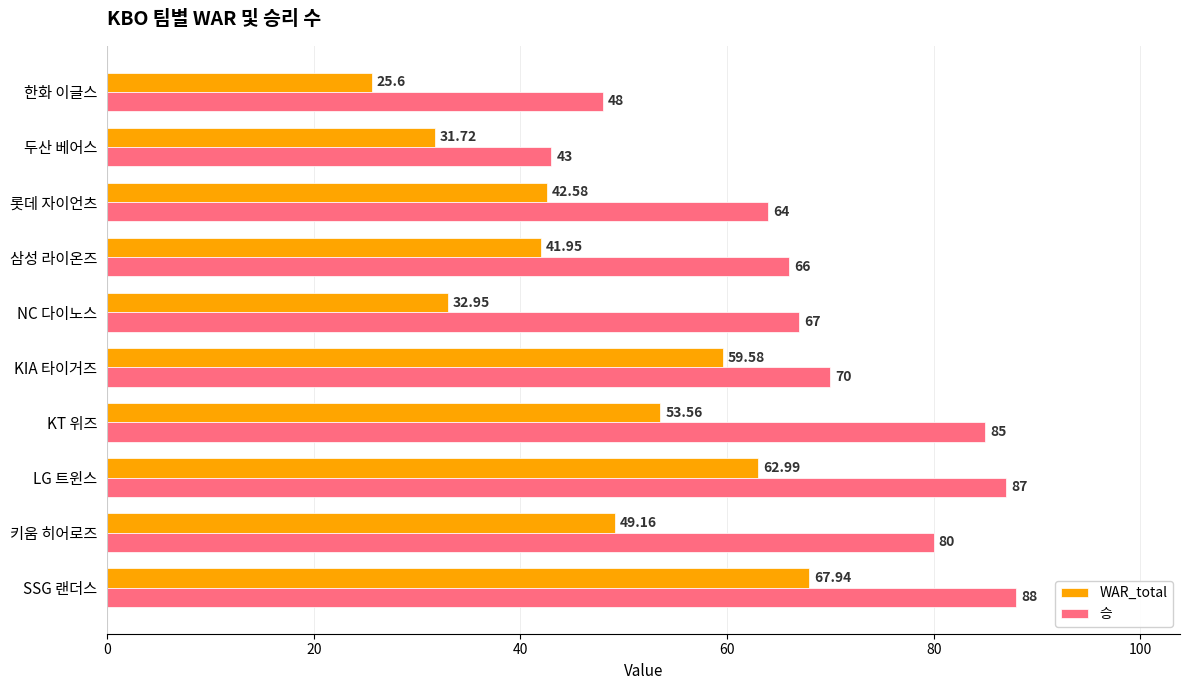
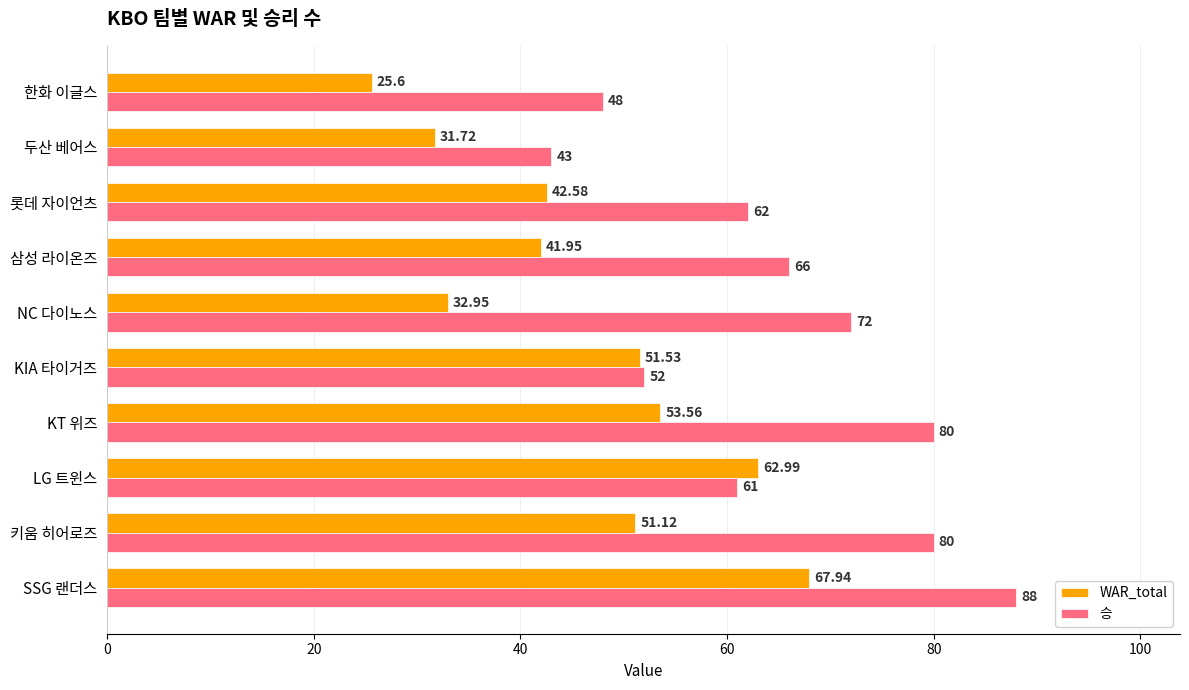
승, 롯데 자이언츠: 64 -> 62
승, NC 다이노스: 67 -> 72
WAR_total, KIA 타이거즈: 59.58 -> 51.53
승, KIA 타이거즈: 70 -> 52
승, KT 위즈: 85 -> 80
승, LG 트윈스: 87 -> 61
WAR_total, 키움 히어로즈: 49.16 -> 51.12
